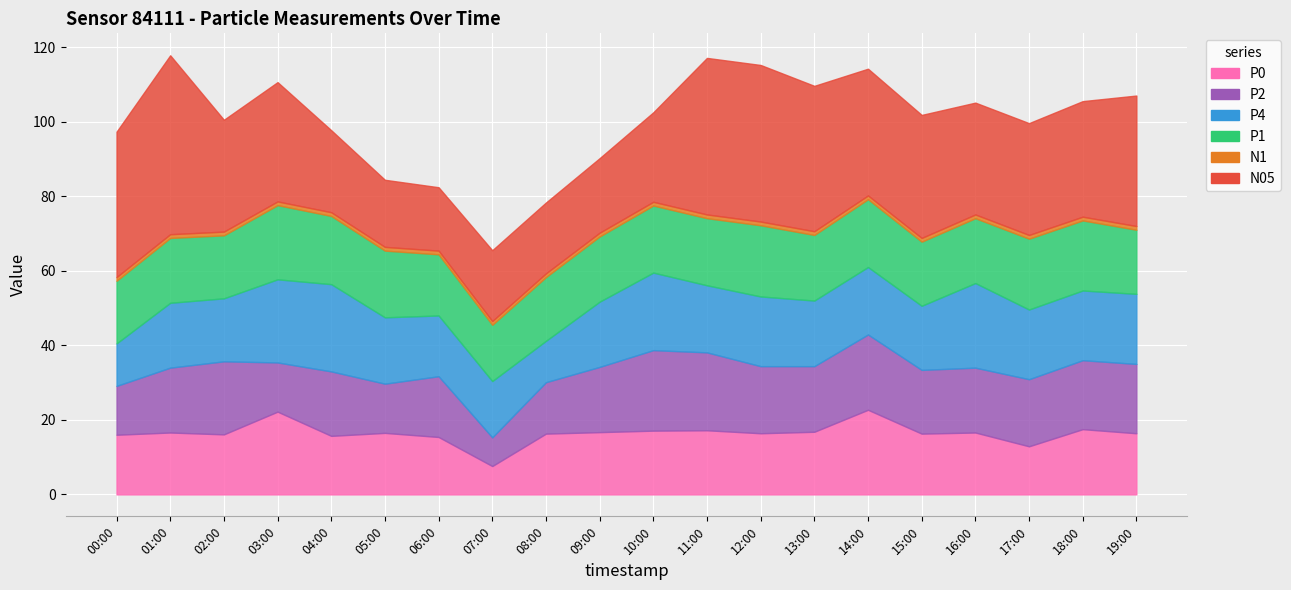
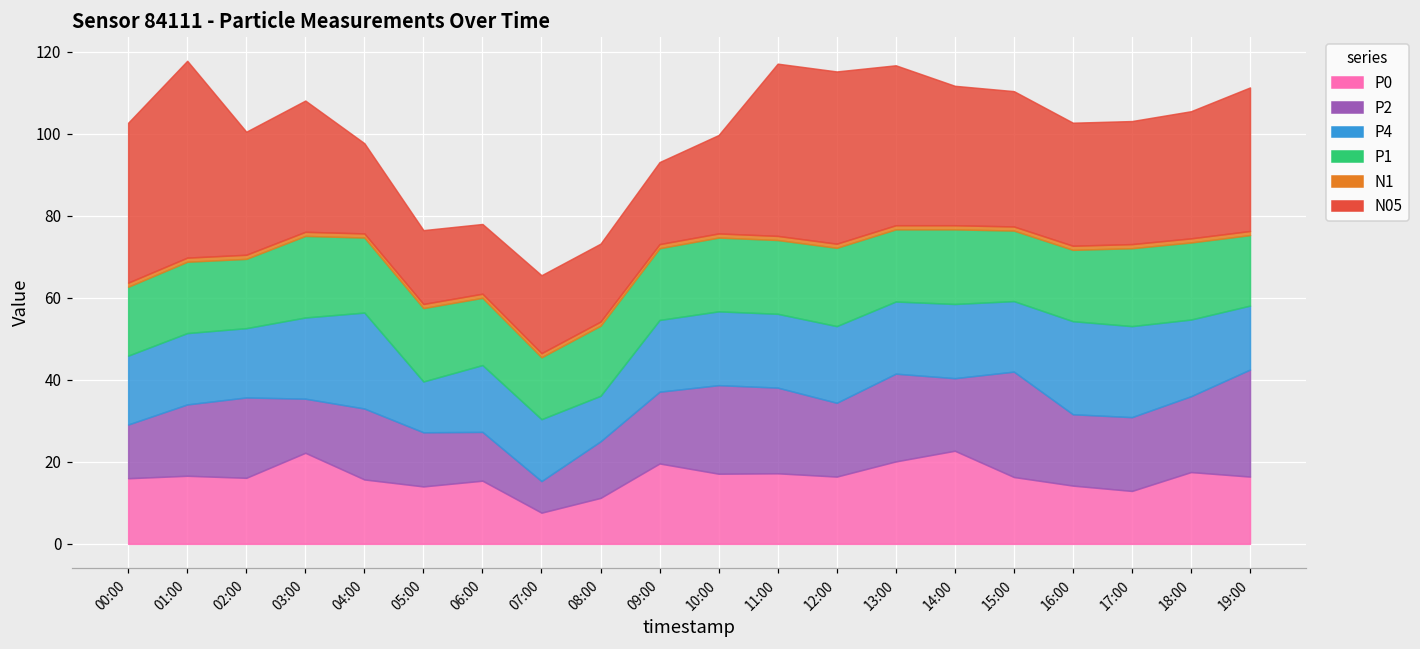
P4, 00:00: 11 -> 17
P4, 03:00: 22 -> 20
P0, 05:00: 17 -> 14
P4, 05:00: 18 -> 12
P2, 06:00: 16 -> 12
P0, 08:00: 16 -> 11
P0, 09:00: 17 -> 20
P4, 10:00: 21 -> 18
P0, 13:00: 17 -> 20
P2, 13:00: 18 -> 21
P2, 14:00: 20 -> 18
P2, 15:00: 17 -> 26
P0, 16:00: 17 -> 14
P4, 17:00: 19 -> 22
P2, 19:00: 19 -> 26
P4, 19:00: 19 -> 16
